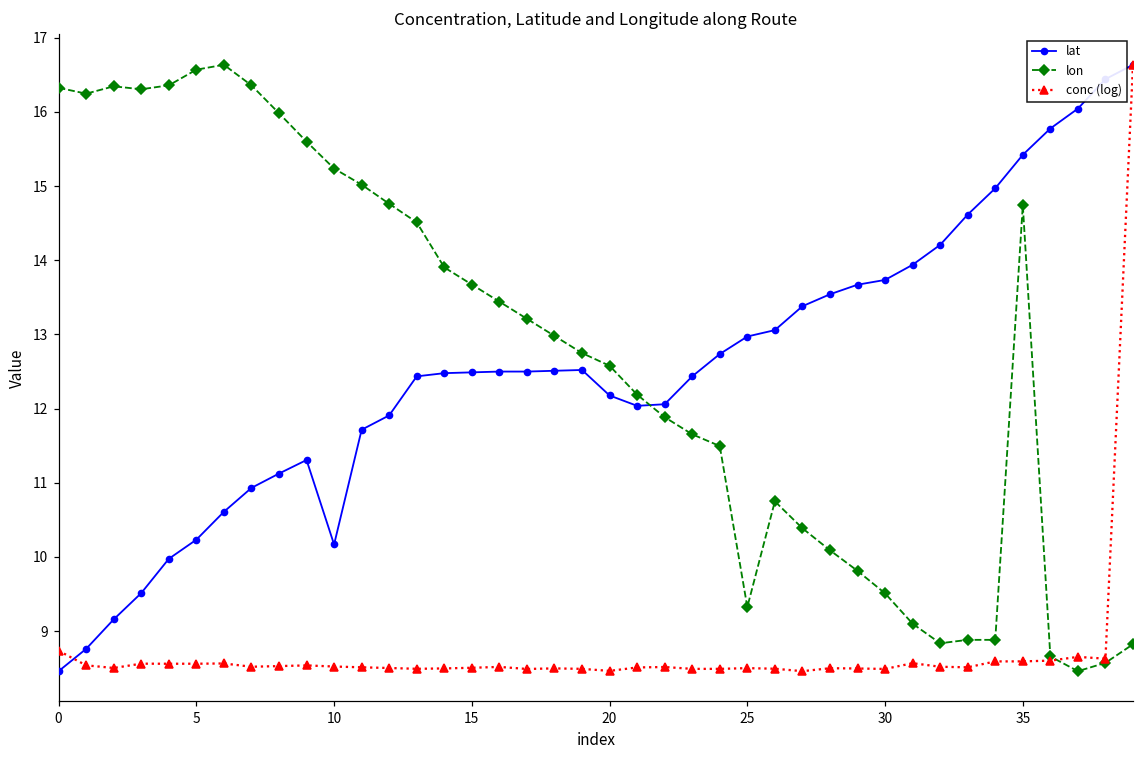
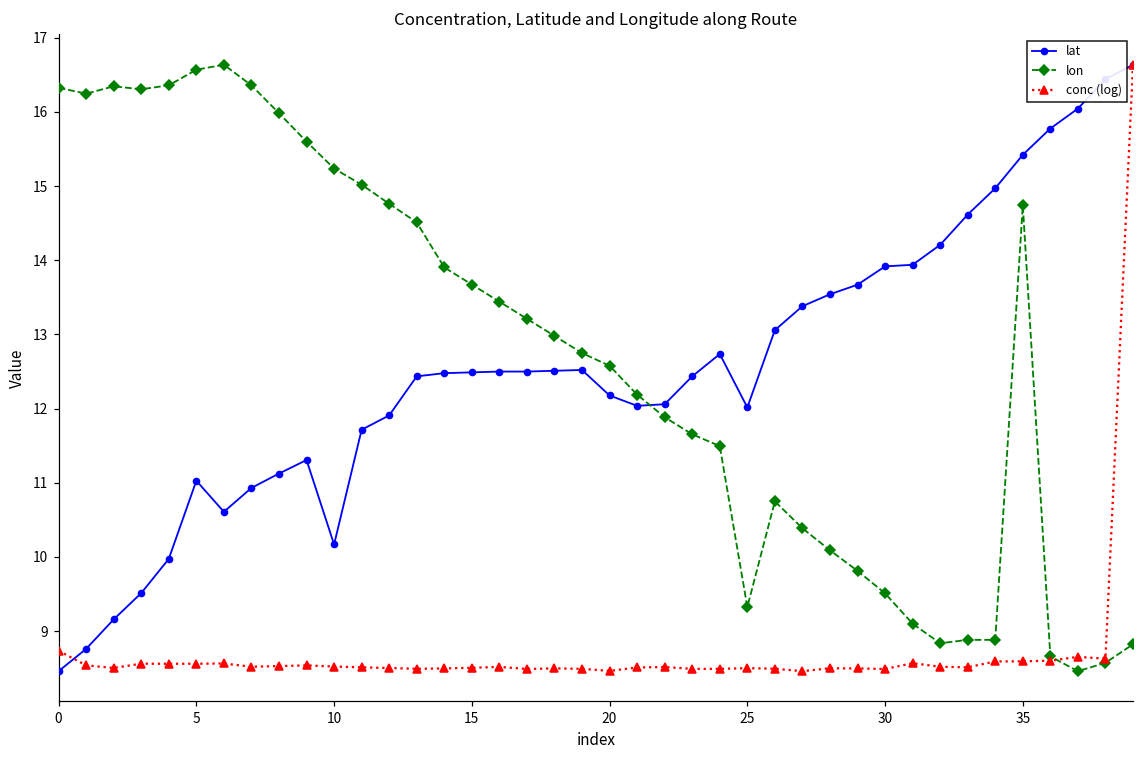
lat, 5: 10.2 -> 11.0
lat, 25: 13.0 -> 12.0
lat, 30: 13.7 -> 13.9
